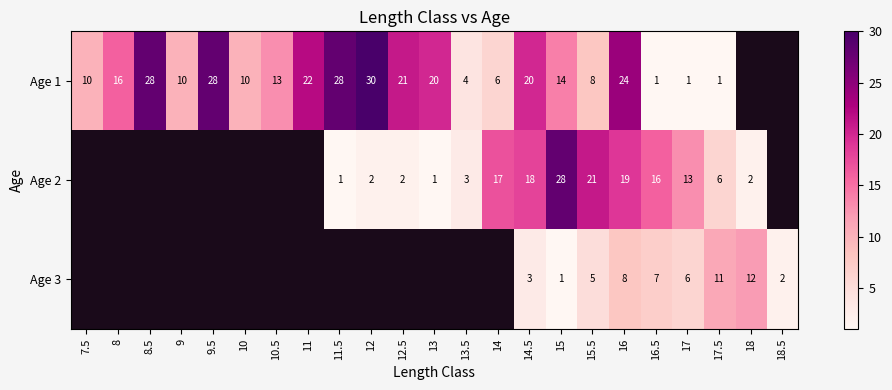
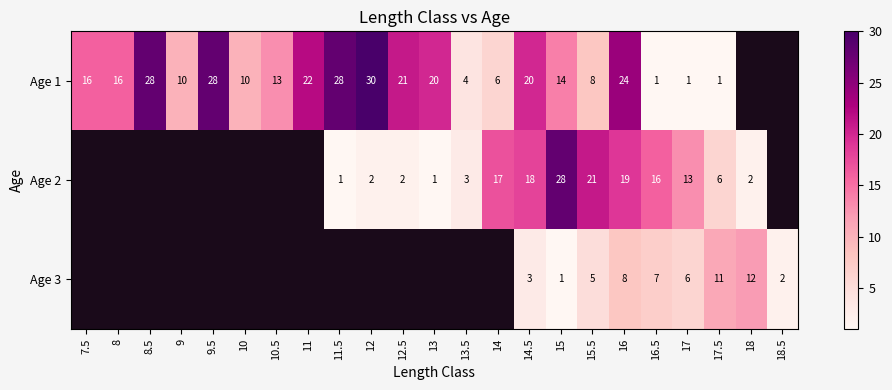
Age 1, 7.5: 10 -> 16
